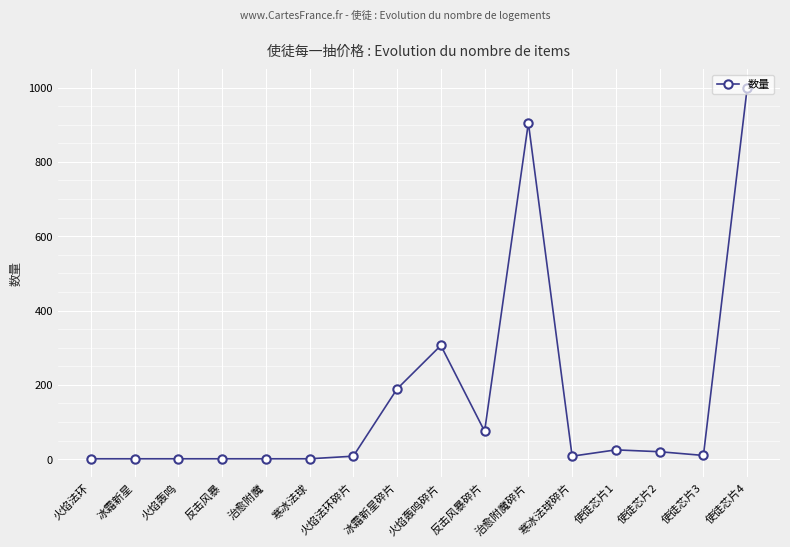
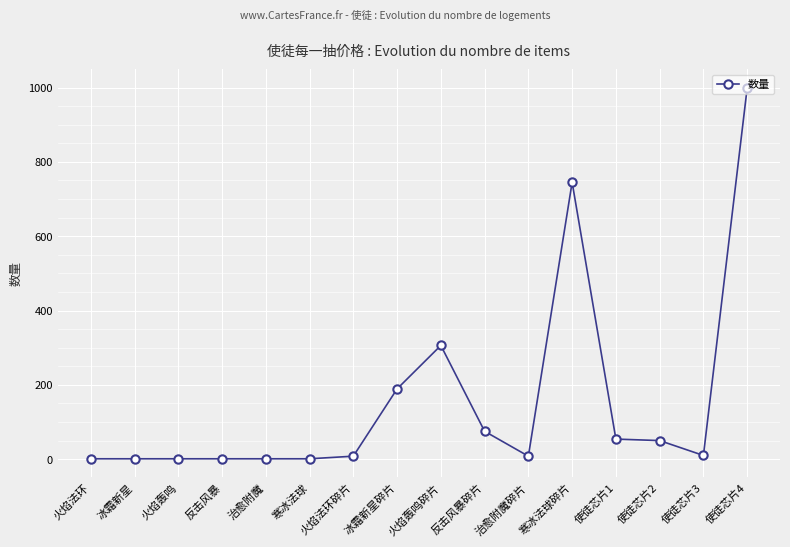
治愈附魔碎片: 910 -> 10
寒冰法球碎片: 10 -> 750
使徒芯片1: 30 -> 50
使徒芯片2: 20 -> 50
